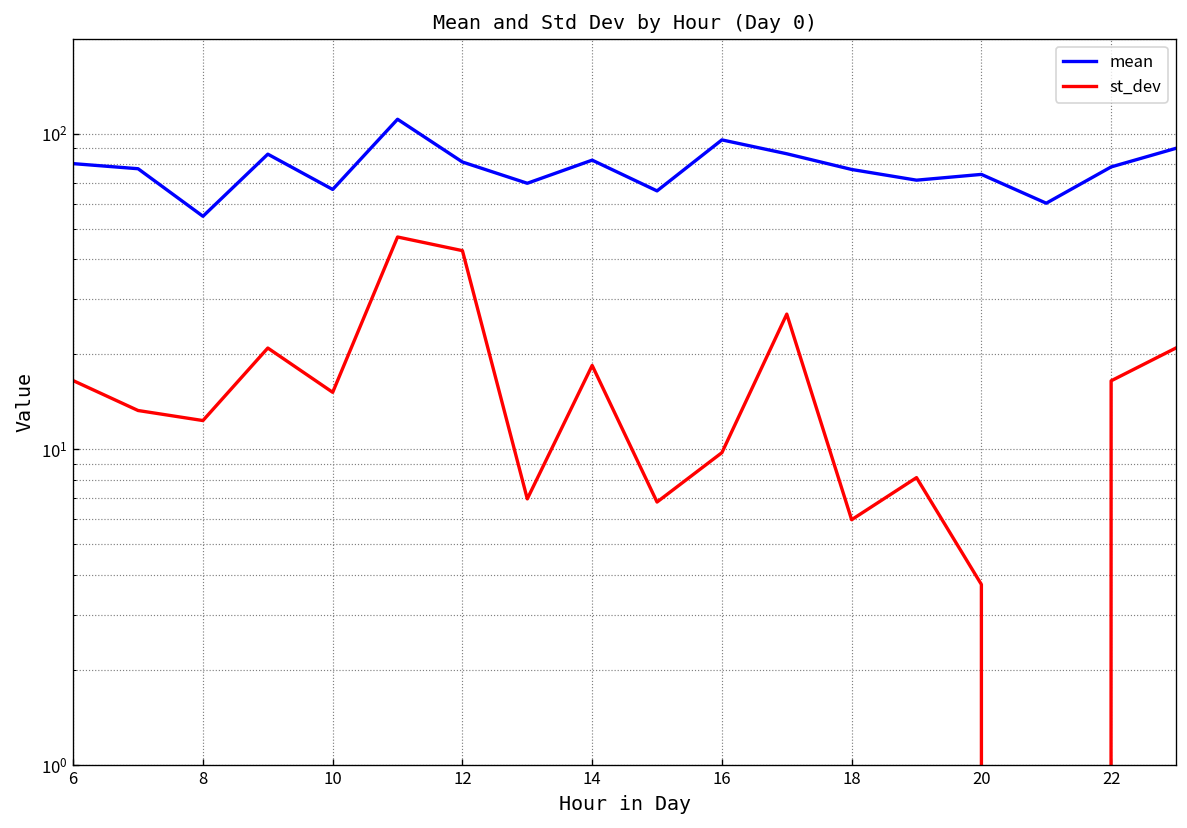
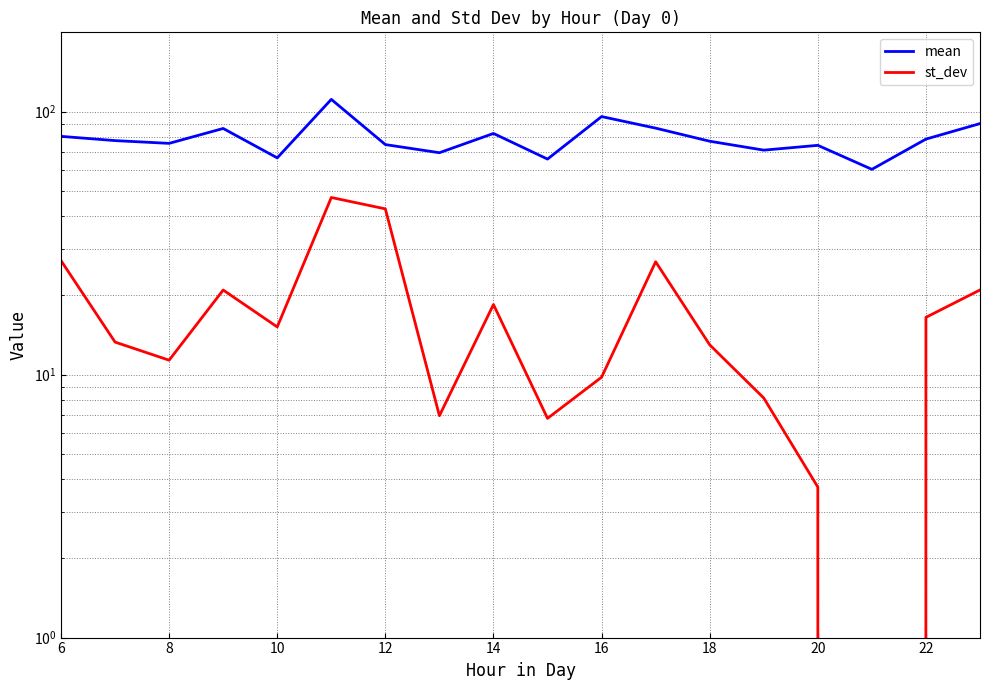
st_dev, 6: 17 -> 27
mean, 8: 55 -> 76
st_dev, 8: 12 -> 11.3
mean, 12: 81 -> 75
st_dev, 18: 6.0 -> 13
